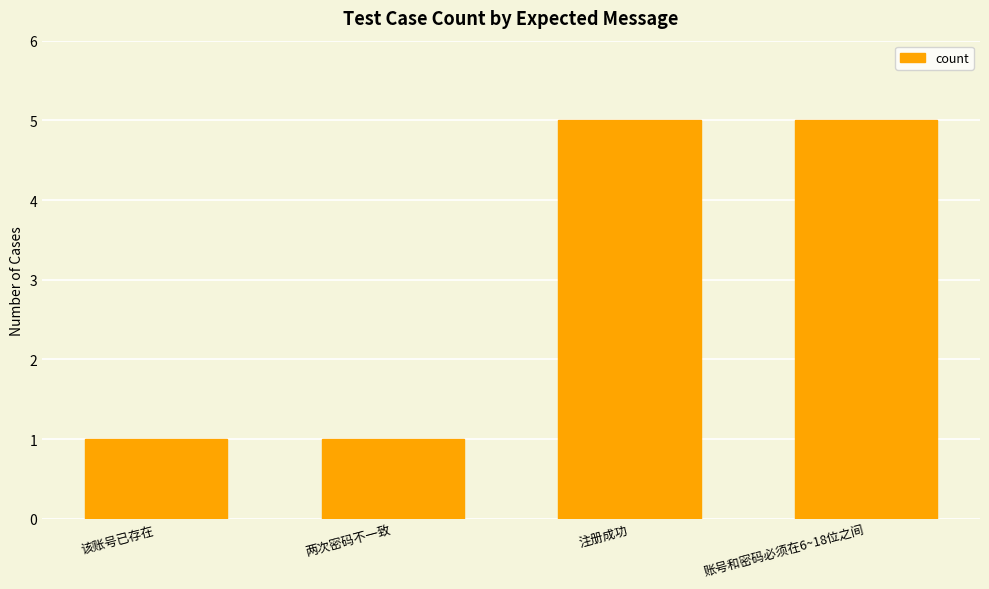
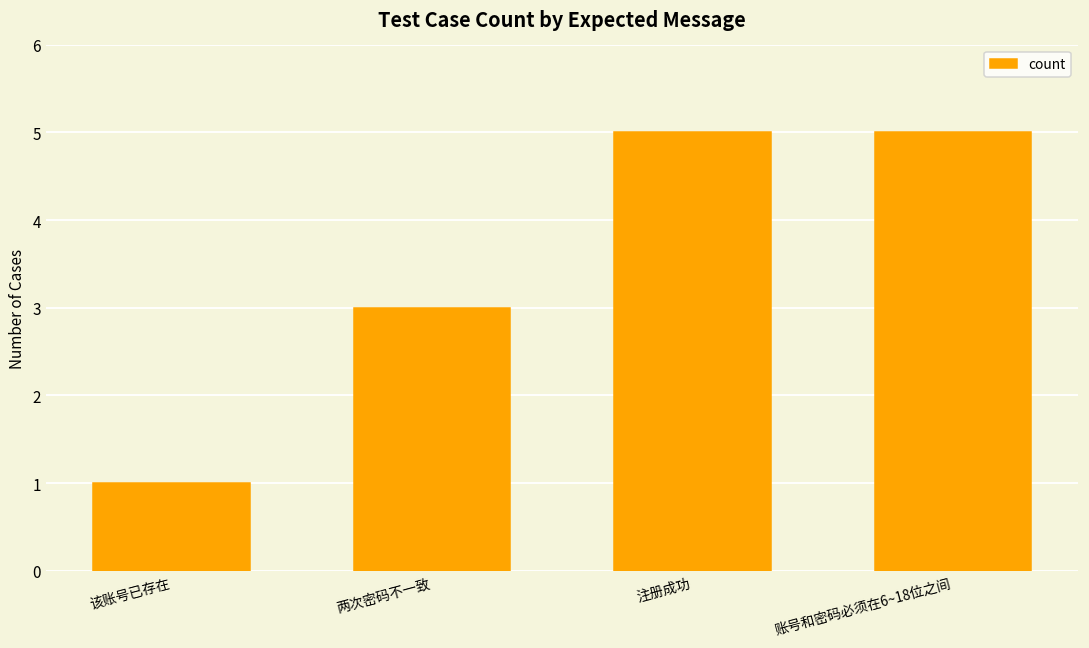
两次密码不一致: 1 -> 3
